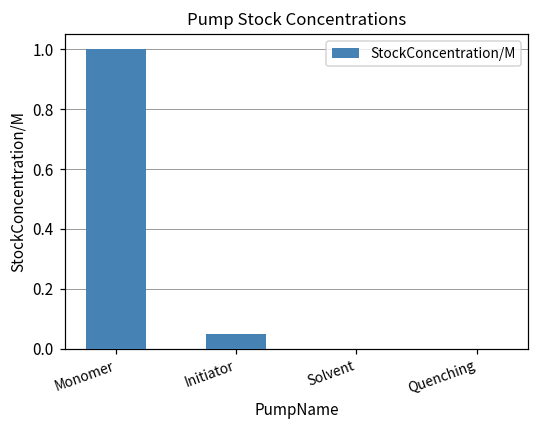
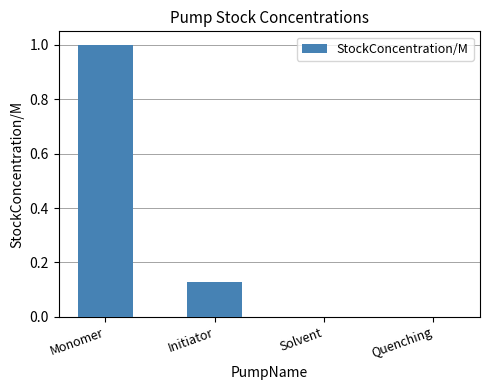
Initiator: 0.05 -> 0.13
